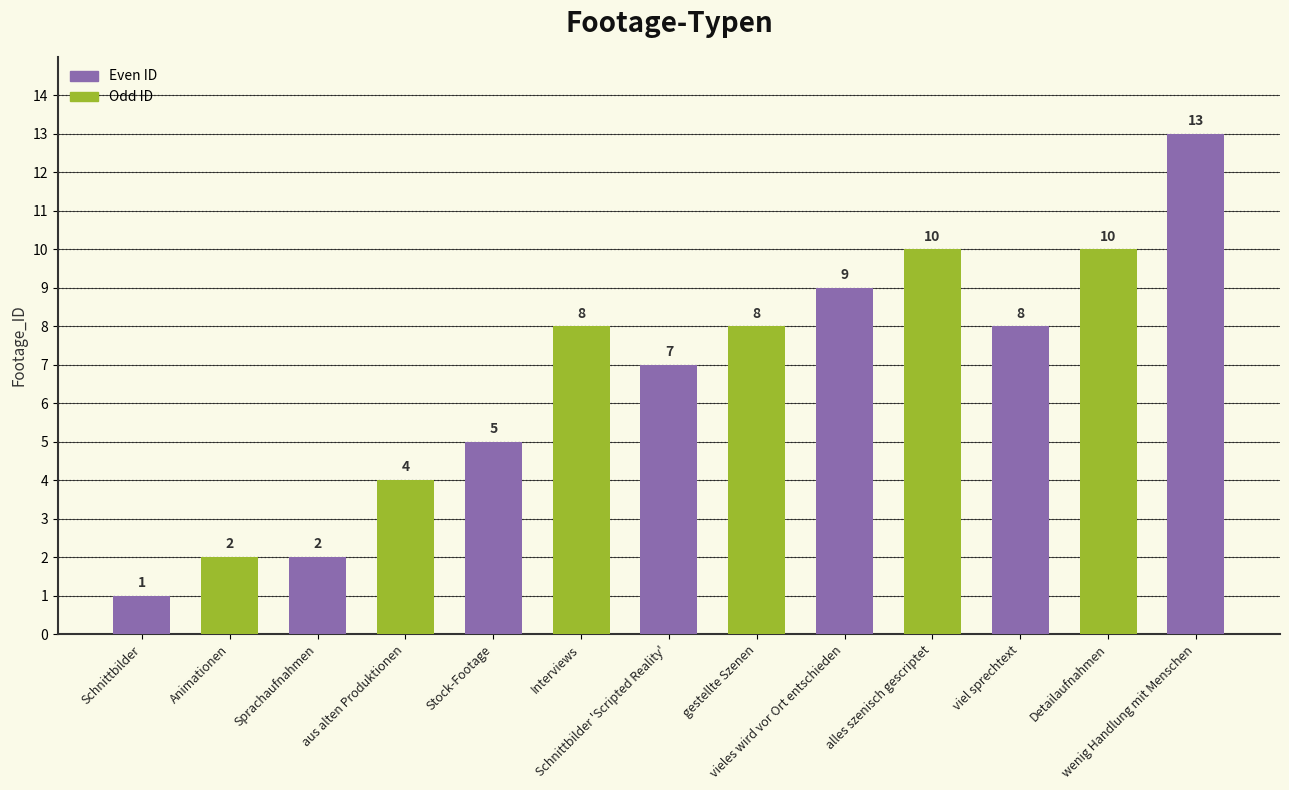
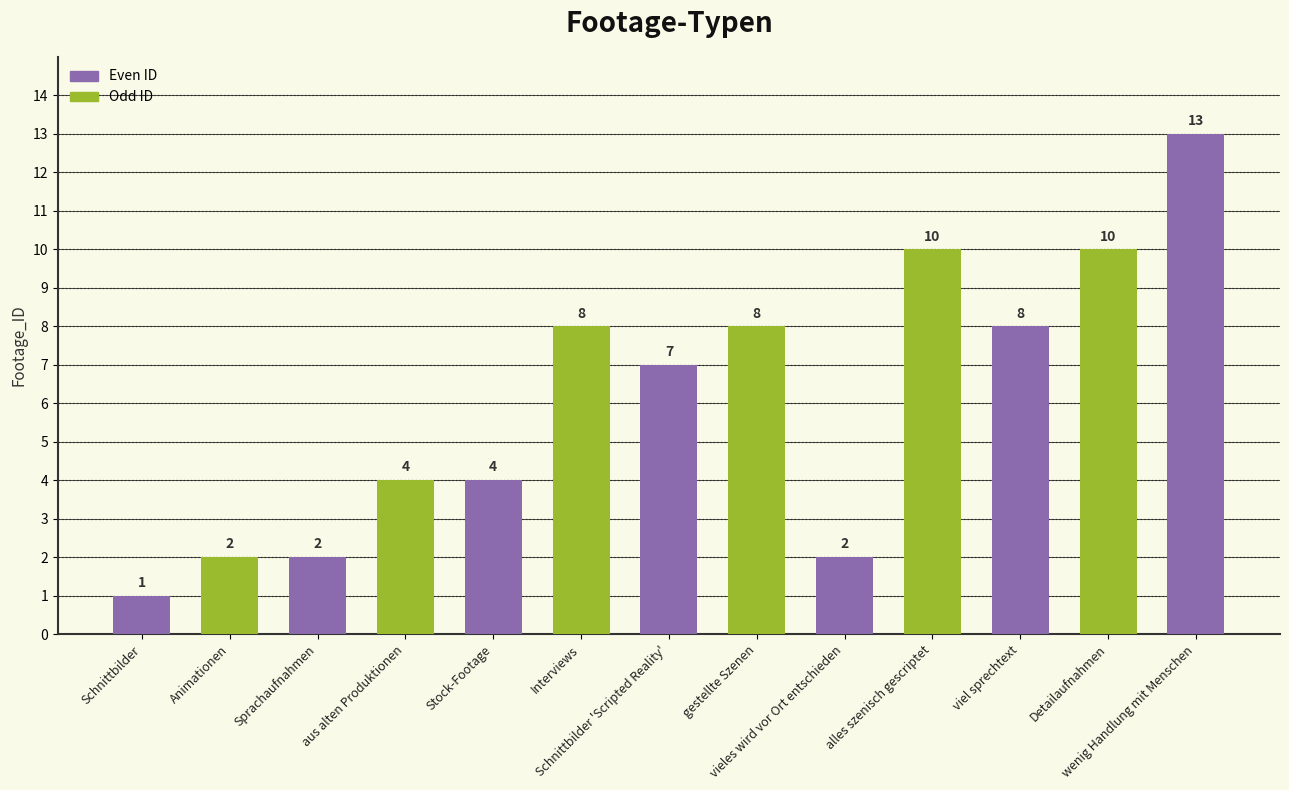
Stock-Footage: 5 -> 4
vieles wird vor Ort entschieden: 9 -> 2
